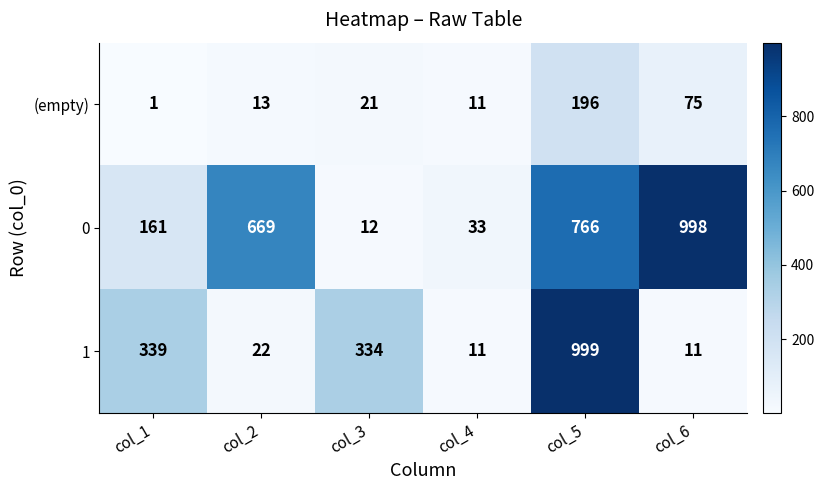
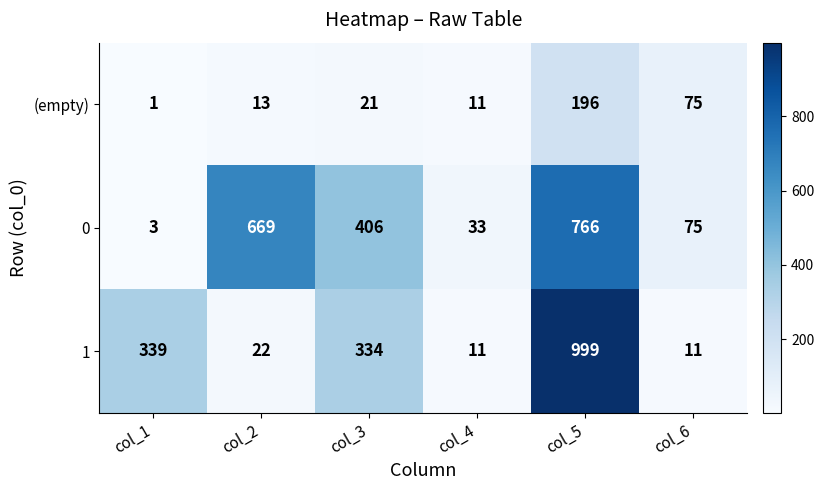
0, col_1: 161 -> 3
0, col_3: 12 -> 406
0, col_6: 998 -> 75
